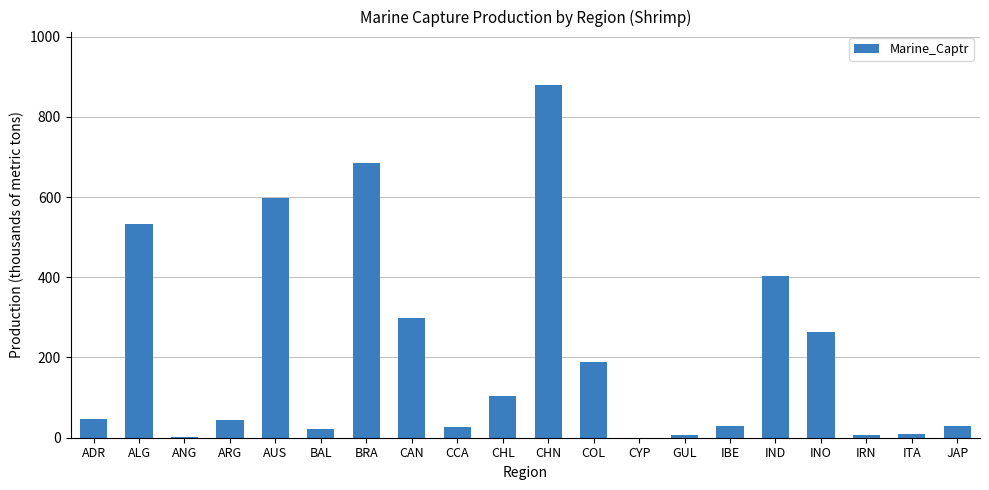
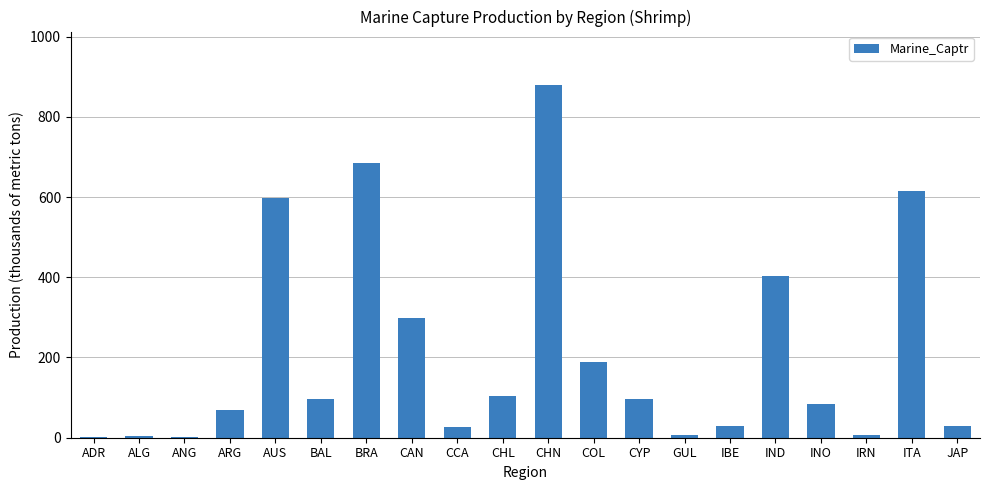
ADR: 50 -> 0
ALG: 530 -> 0
ARG: 40 -> 70
BAL: 20 -> 100
CYP: 0 -> 100
INO: 260 -> 80
ITA: 10 -> 610
